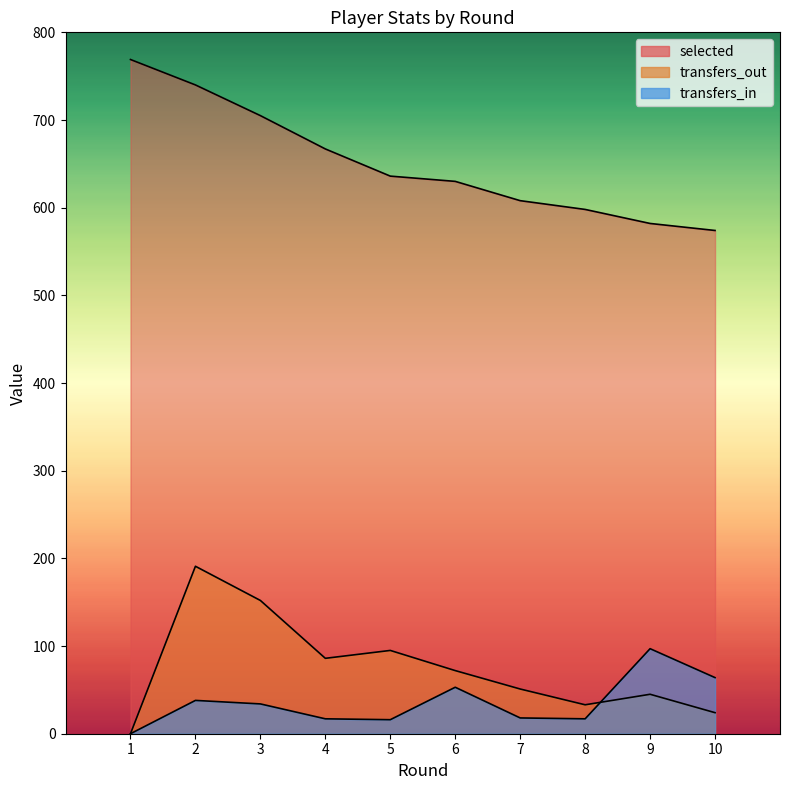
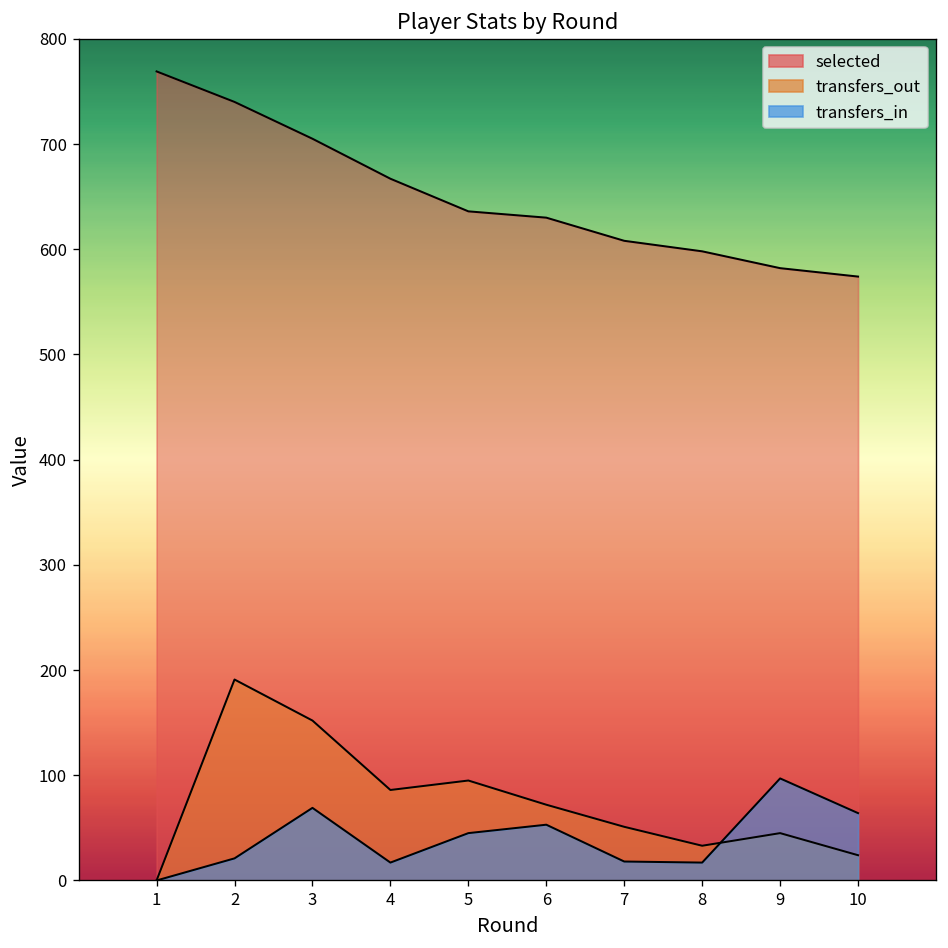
transfers_in, 2: 40 -> 20
transfers_in, 3: 30 -> 70
transfers_in, 5: 20 -> 50
